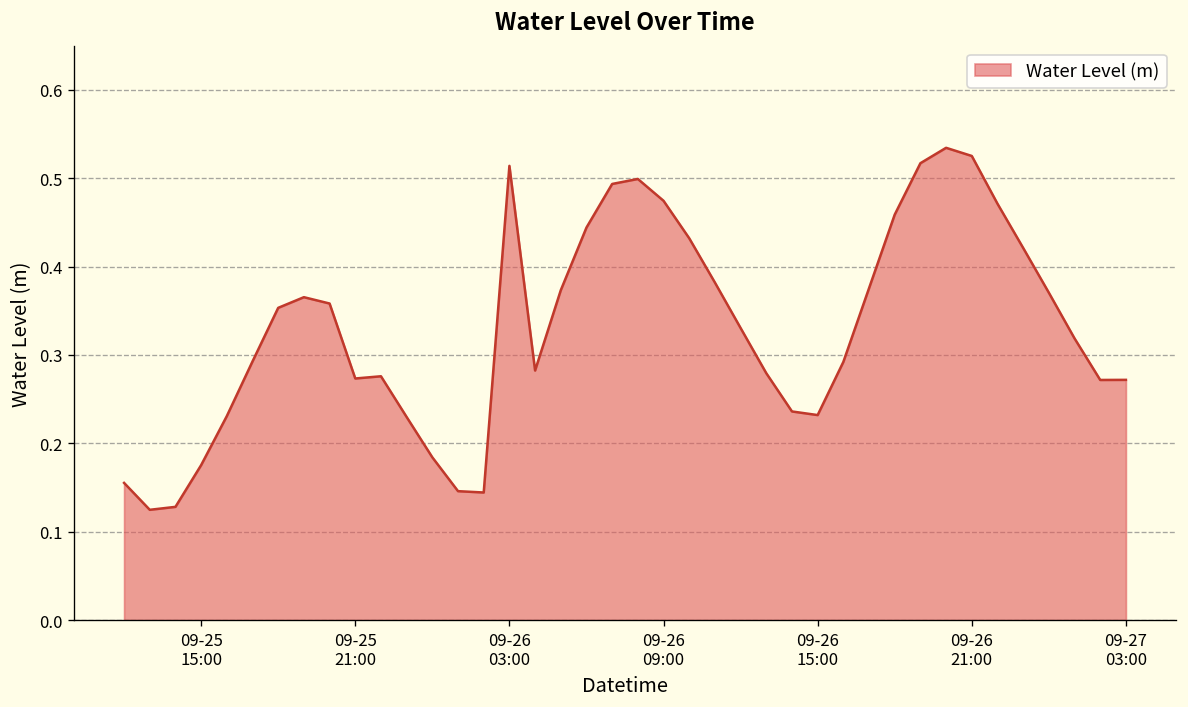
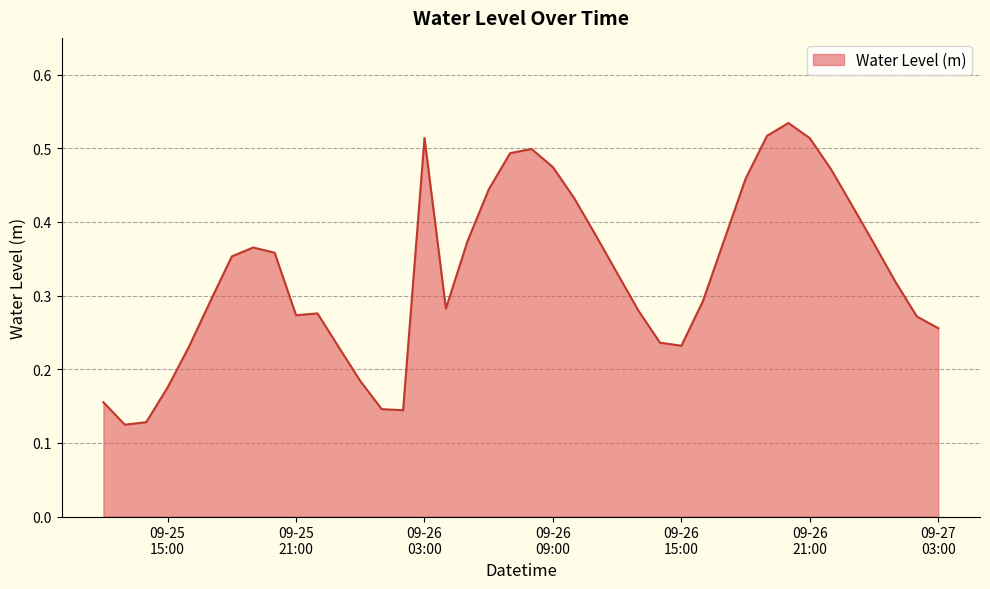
09-26 21:00: 0.53 -> 0.51
09-27 03:00: 0.27 -> 0.26
